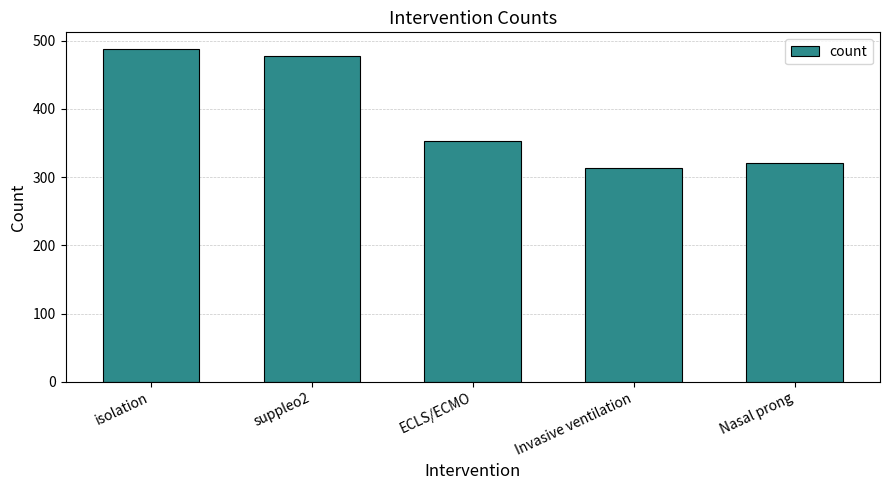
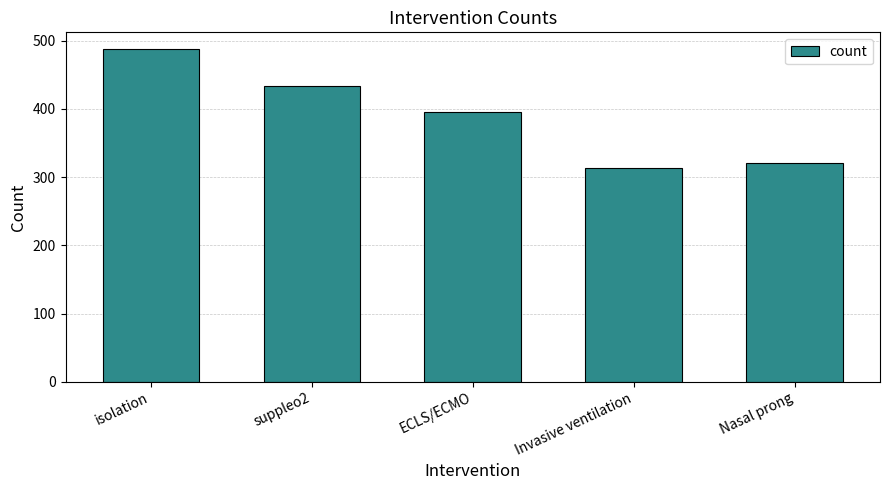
suppleo2: 480 -> 430
ECLS/ECMO: 350 -> 400
